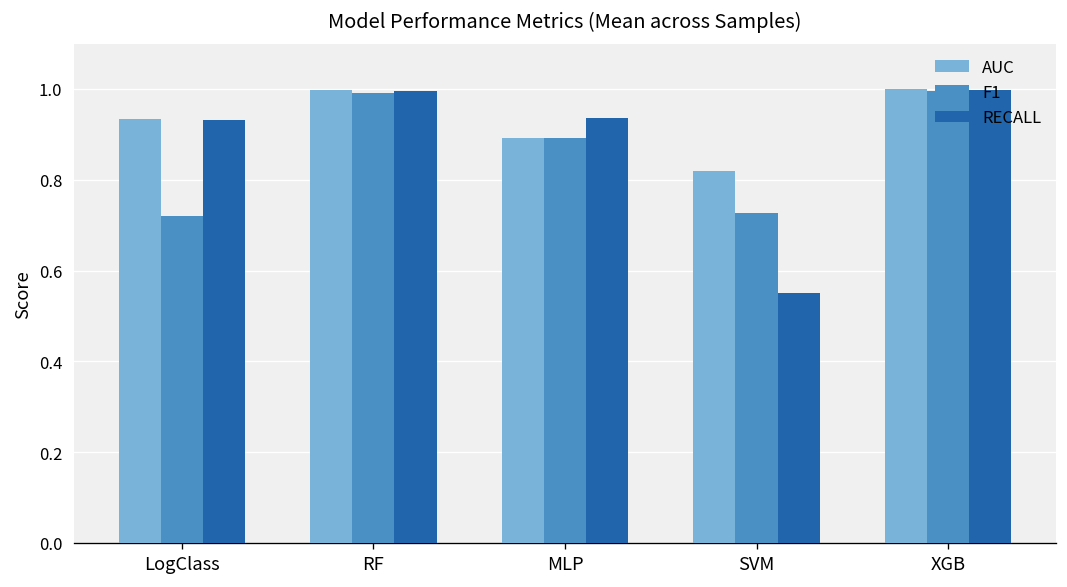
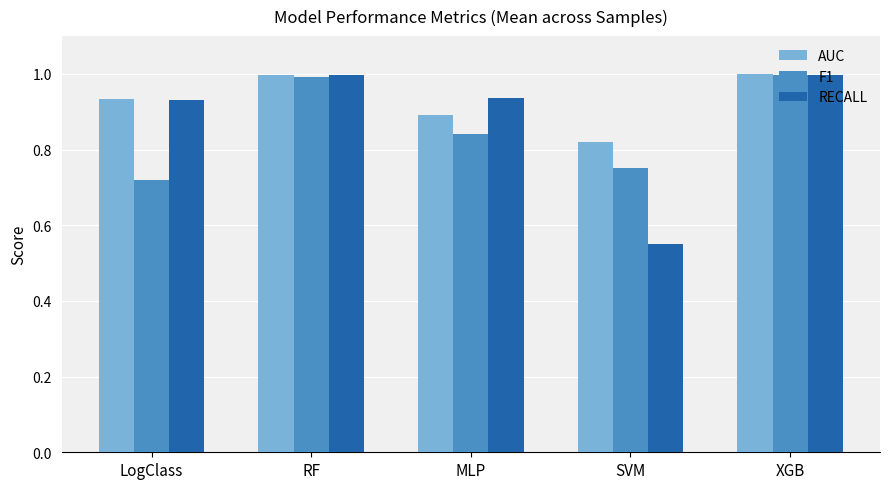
F1, MLP: 0.89 -> 0.84
F1, SVM: 0.73 -> 0.75
